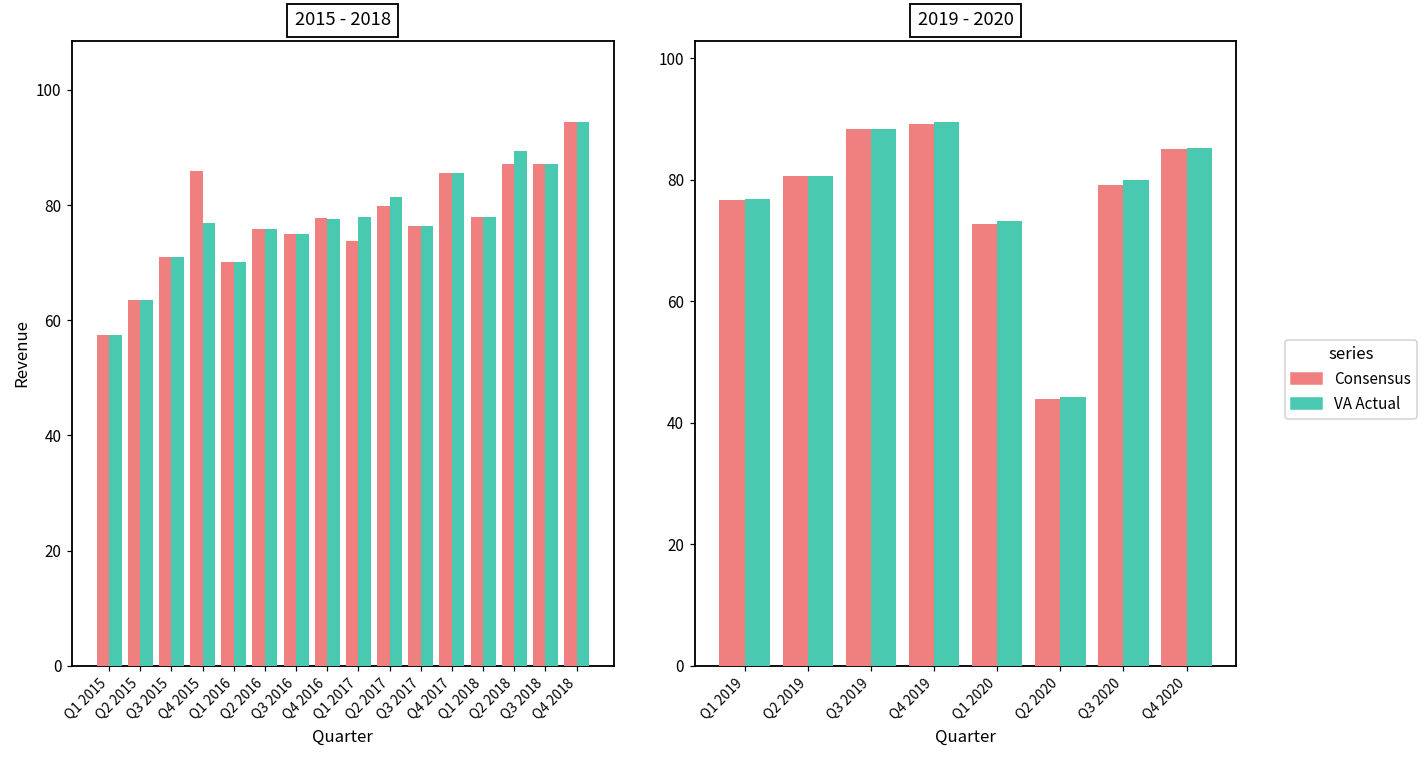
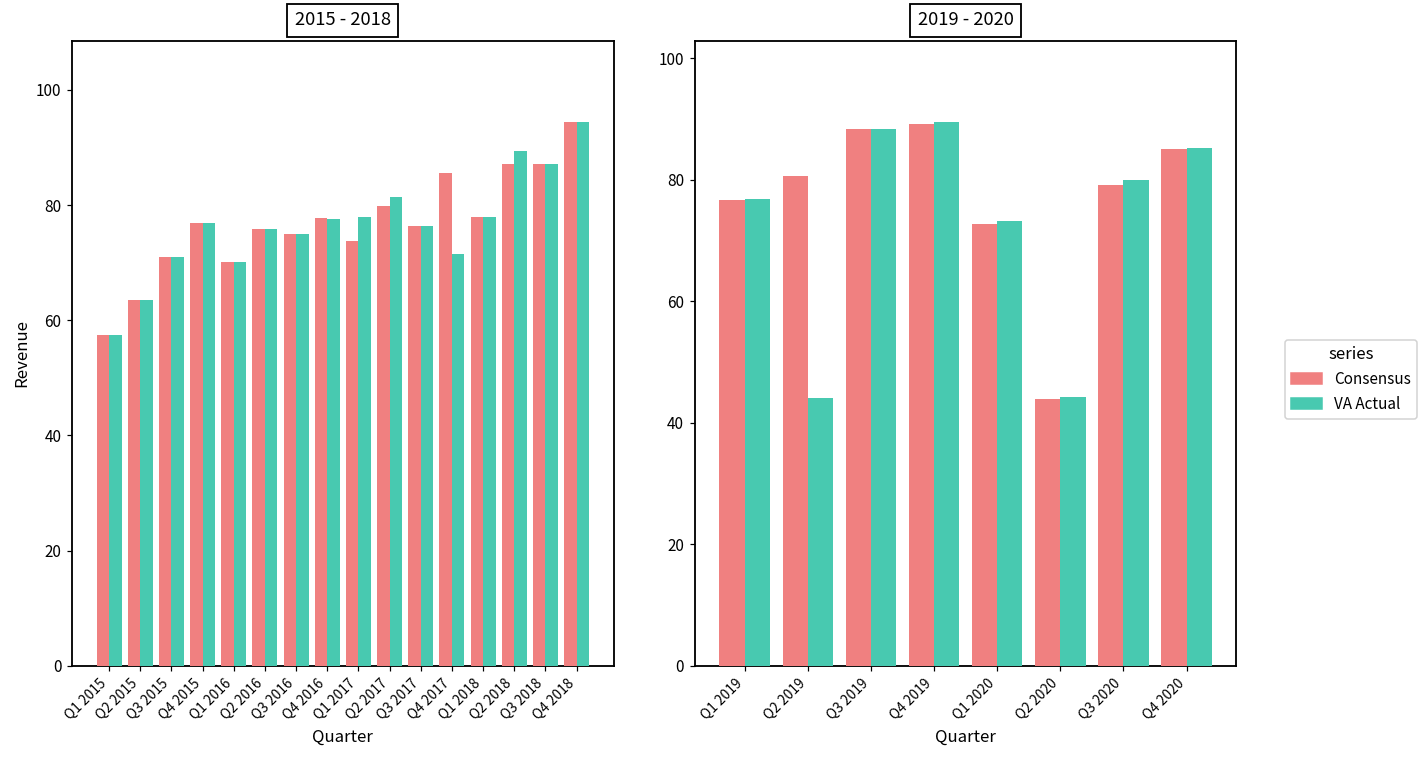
2015 - 2018, Consensus, Q4 2015: 86 -> 77
2015 - 2018, VA Actual, Q4 2017: 86 -> 72
2019 - 2020, VA Actual, Q2 2019: 81 -> 44
